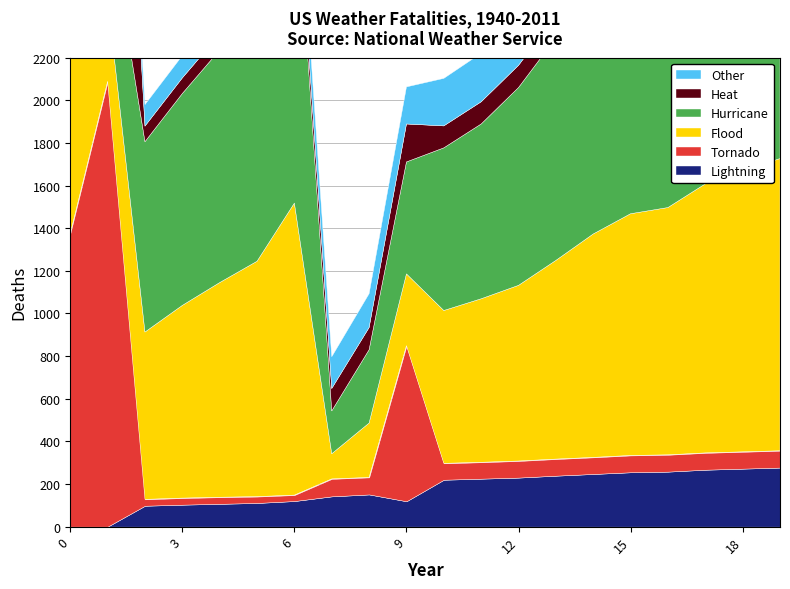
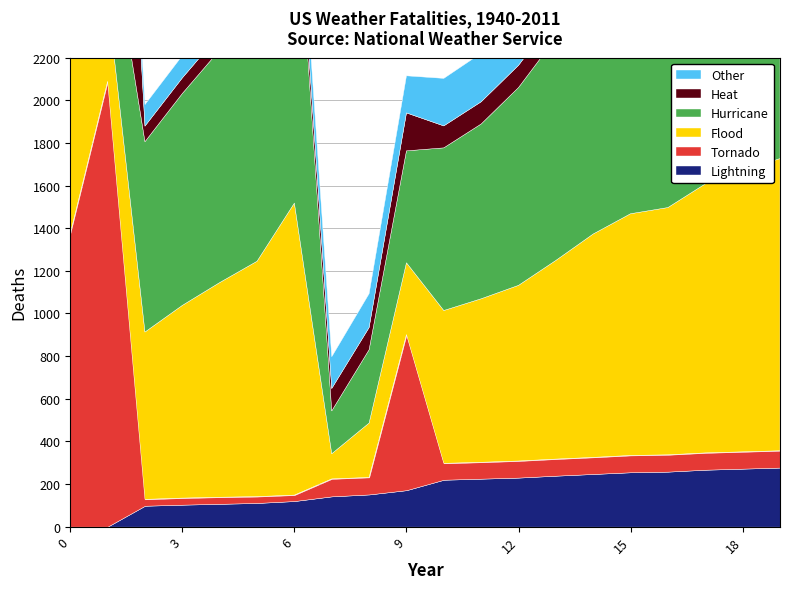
Lightning, 9: 120 -> 170
